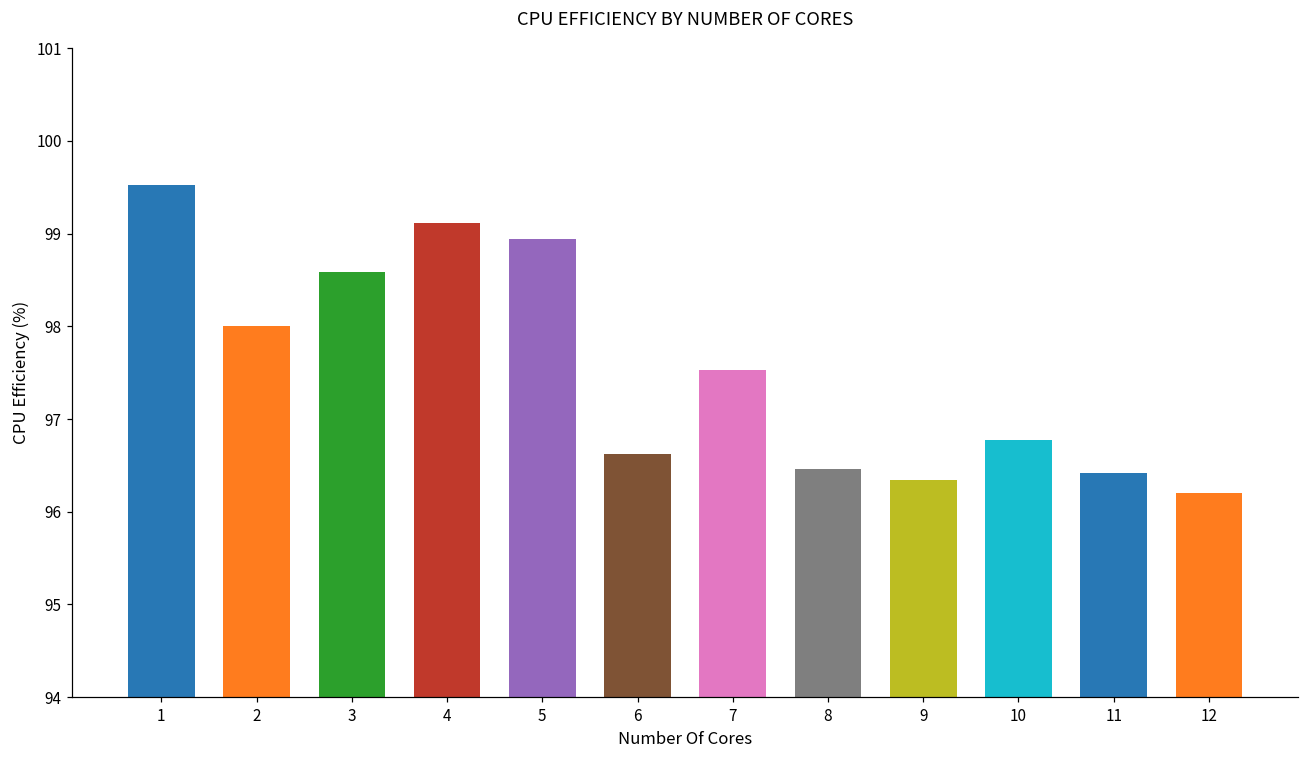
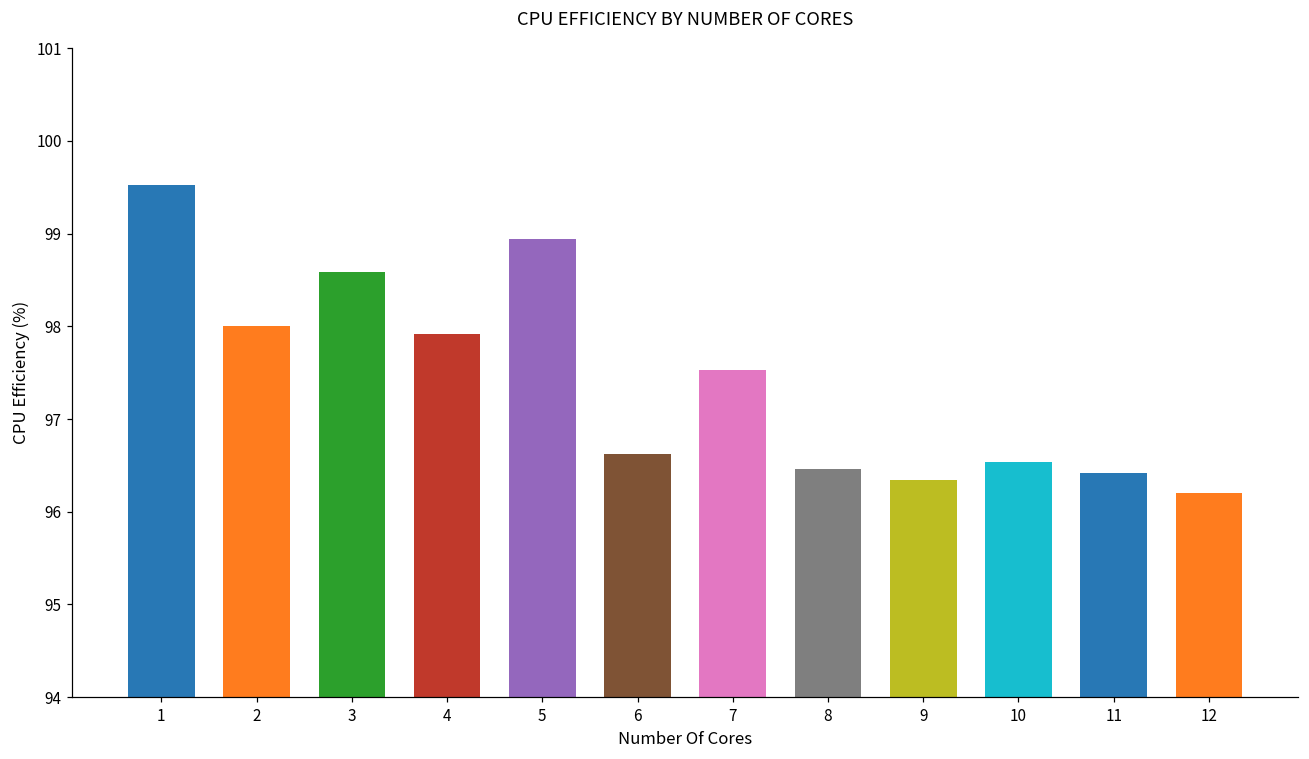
4: 99.1 -> 97.9
10: 96.8 -> 96.5
